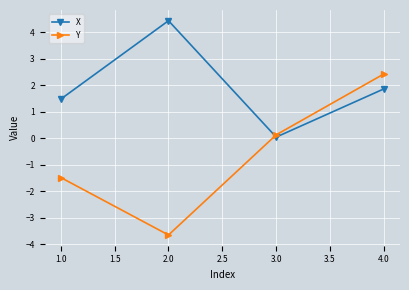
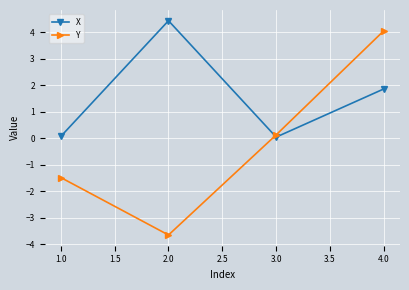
X, 1.0: 1.5 -> 0.1
Y, 4.0: 2.4 -> 4.1
